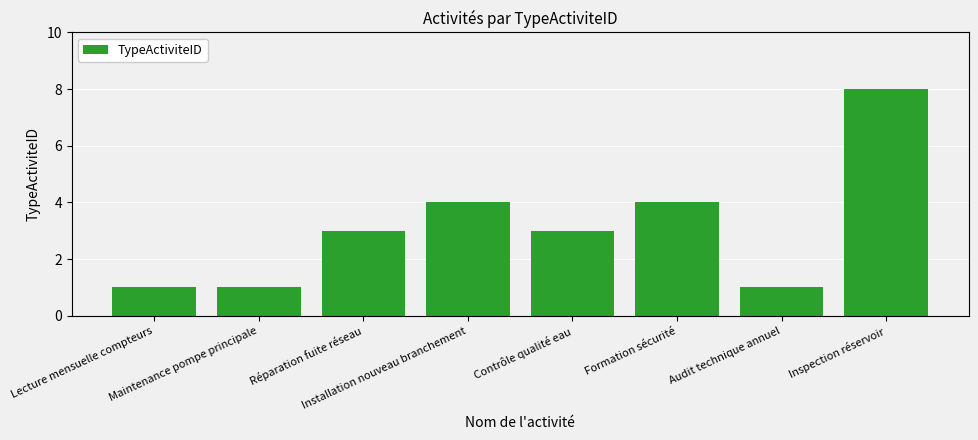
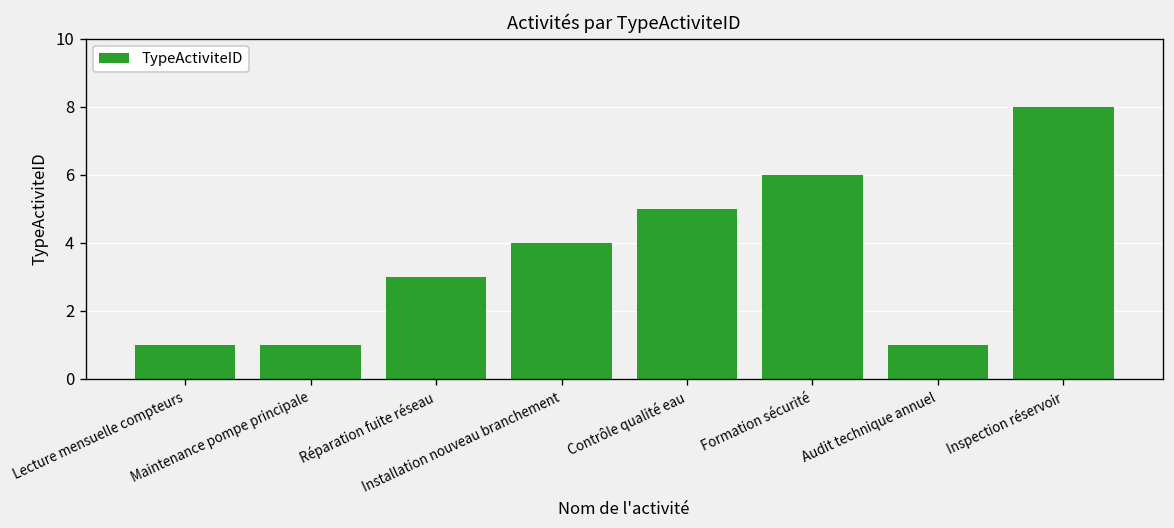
Contrôle qualité eau: 3 -> 5
Formation sécurité: 4 -> 6
